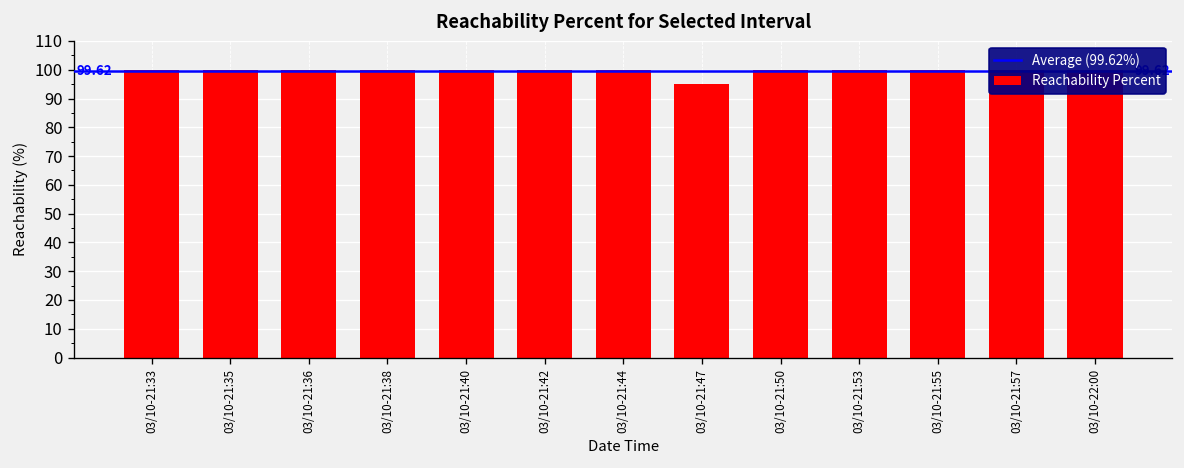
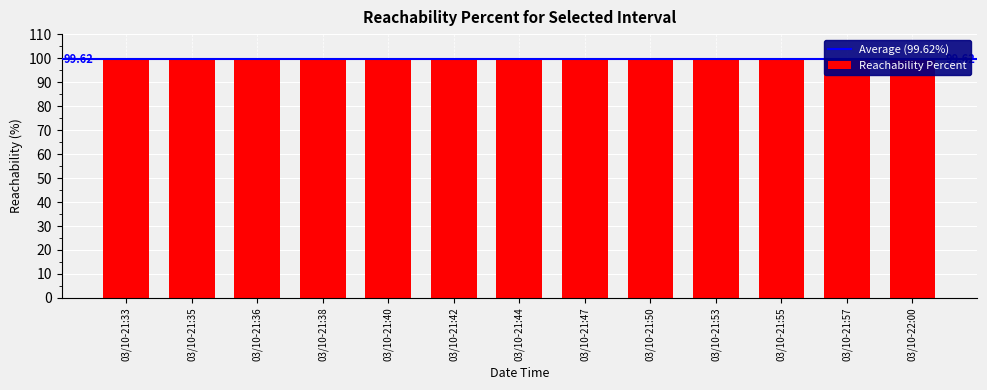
03/10-21:47: 95 -> 99
